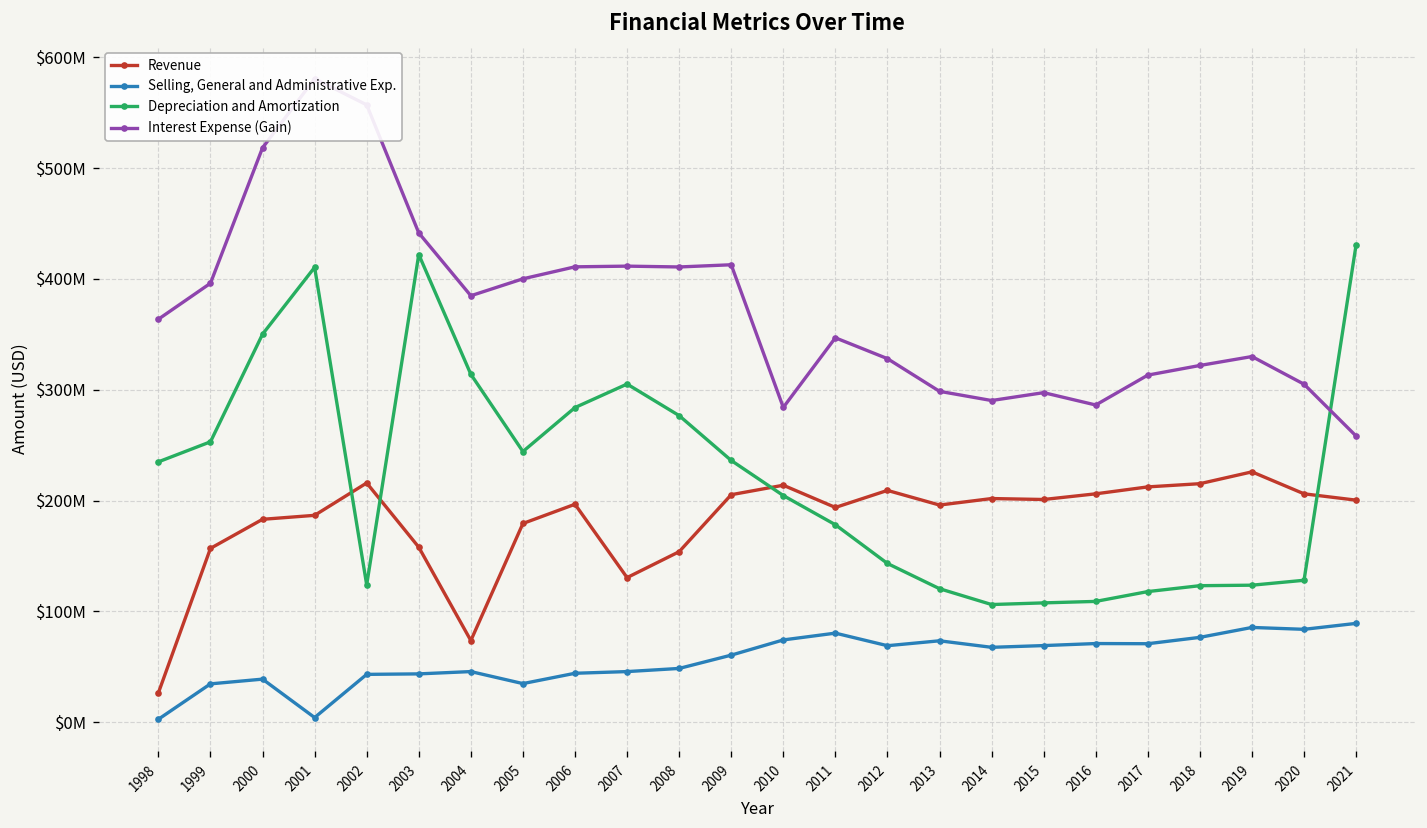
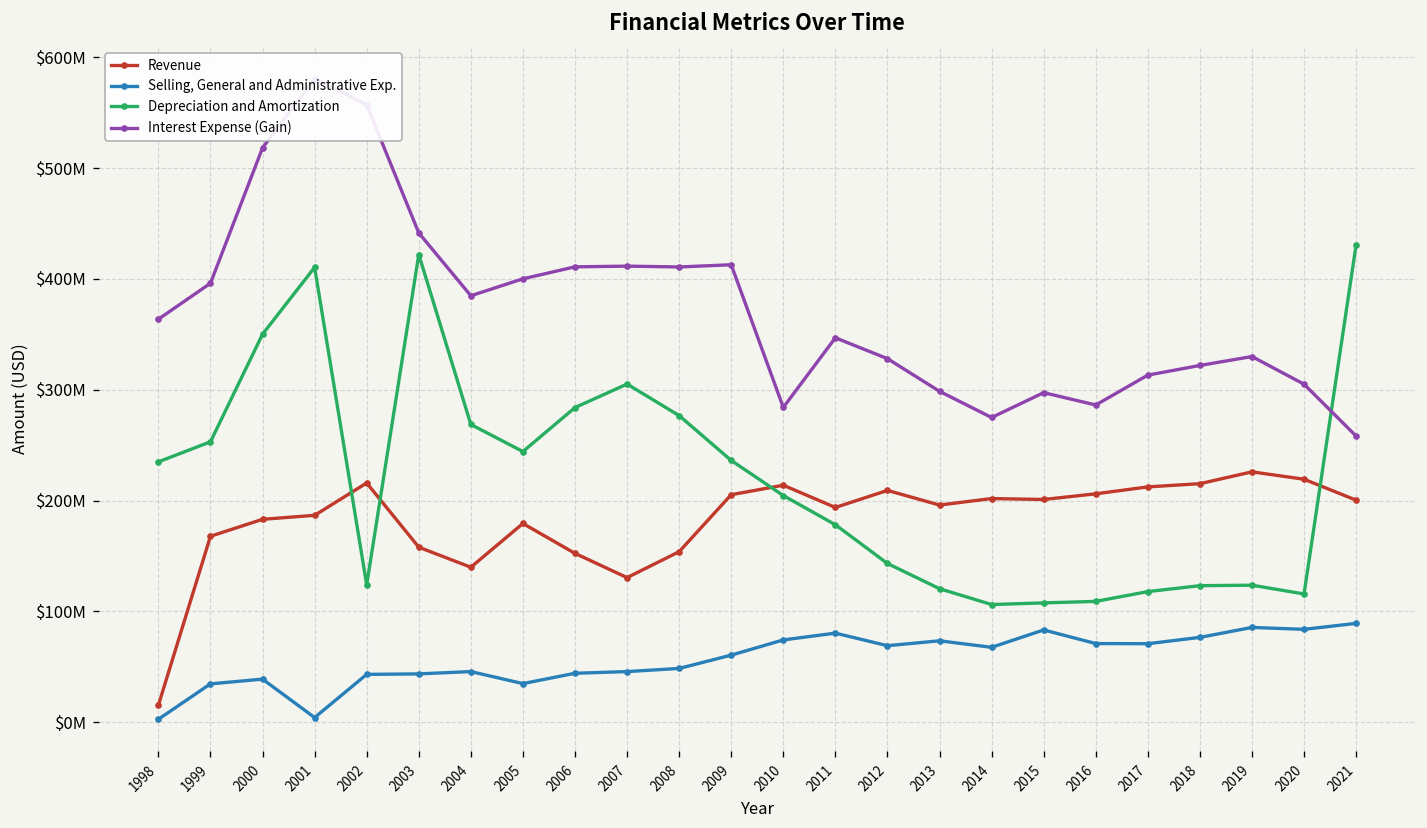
Revenue, 1998: $30000000 -> $20000000
Revenue, 1999: $160000000 -> $170000000
Revenue, 2004: $70000000 -> $140000000
Depreciation and Amortization, 2004: $310000000 -> $270000000
Revenue, 2006: $200000000 -> $150000000
Interest Expense (Gain), 2014: $290000000 -> $270000000
Selling, General and Administrative Exp., 2015: $70000000 -> $80000000
Revenue, 2020: $210000000 -> $220000000
Depreciation and Amortization, 2020: $130000000 -> $120000000
